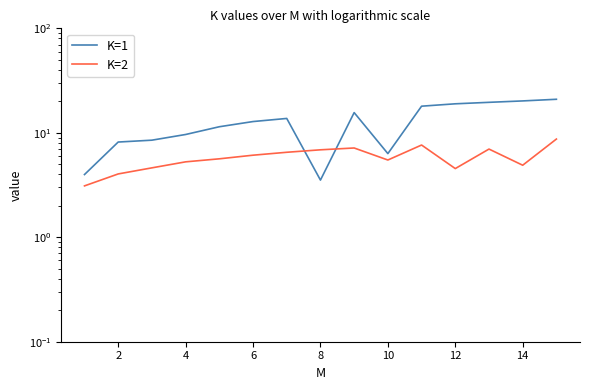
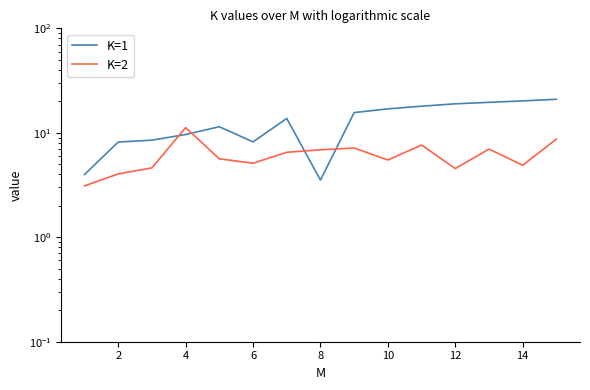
K=2, 4: 5 -> 11
K=1, 6: 13 -> 8
K=2, 6: 6 -> 5
K=1, 10: 6 -> 17
